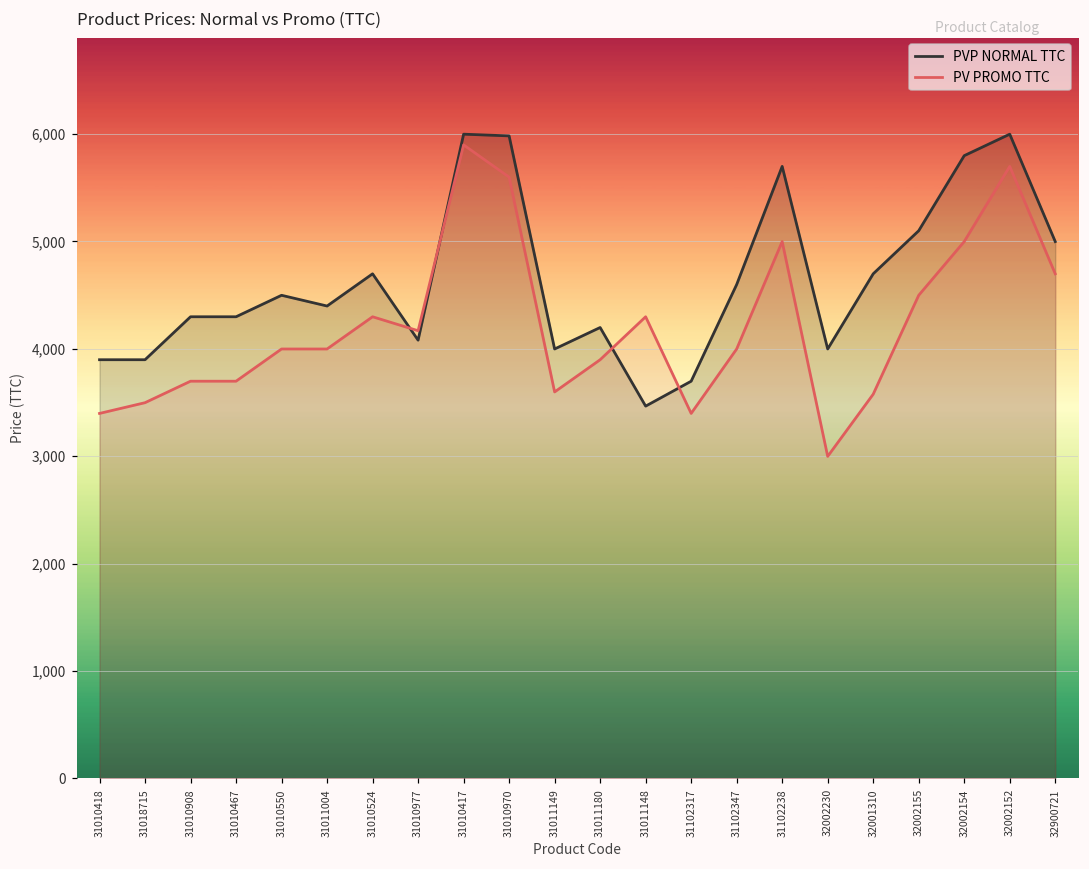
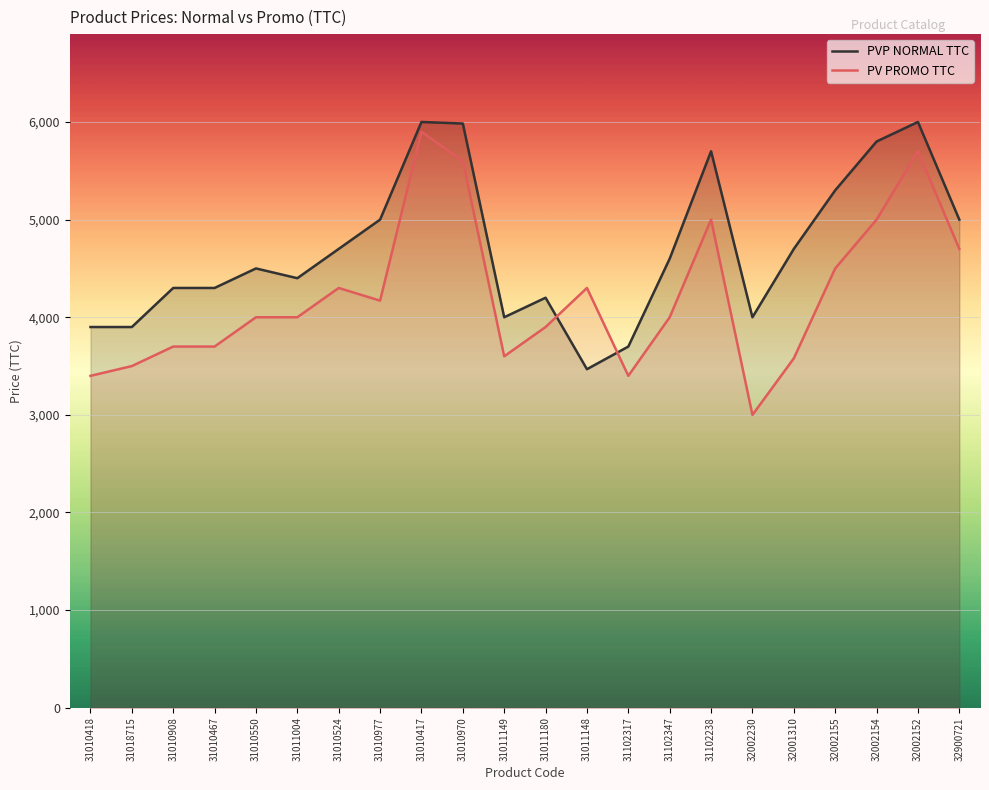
PVP NORMAL TTC, 31010977: 4,100 -> 5,000
PVP NORMAL TTC, 32002155: 5,100 -> 5,300
